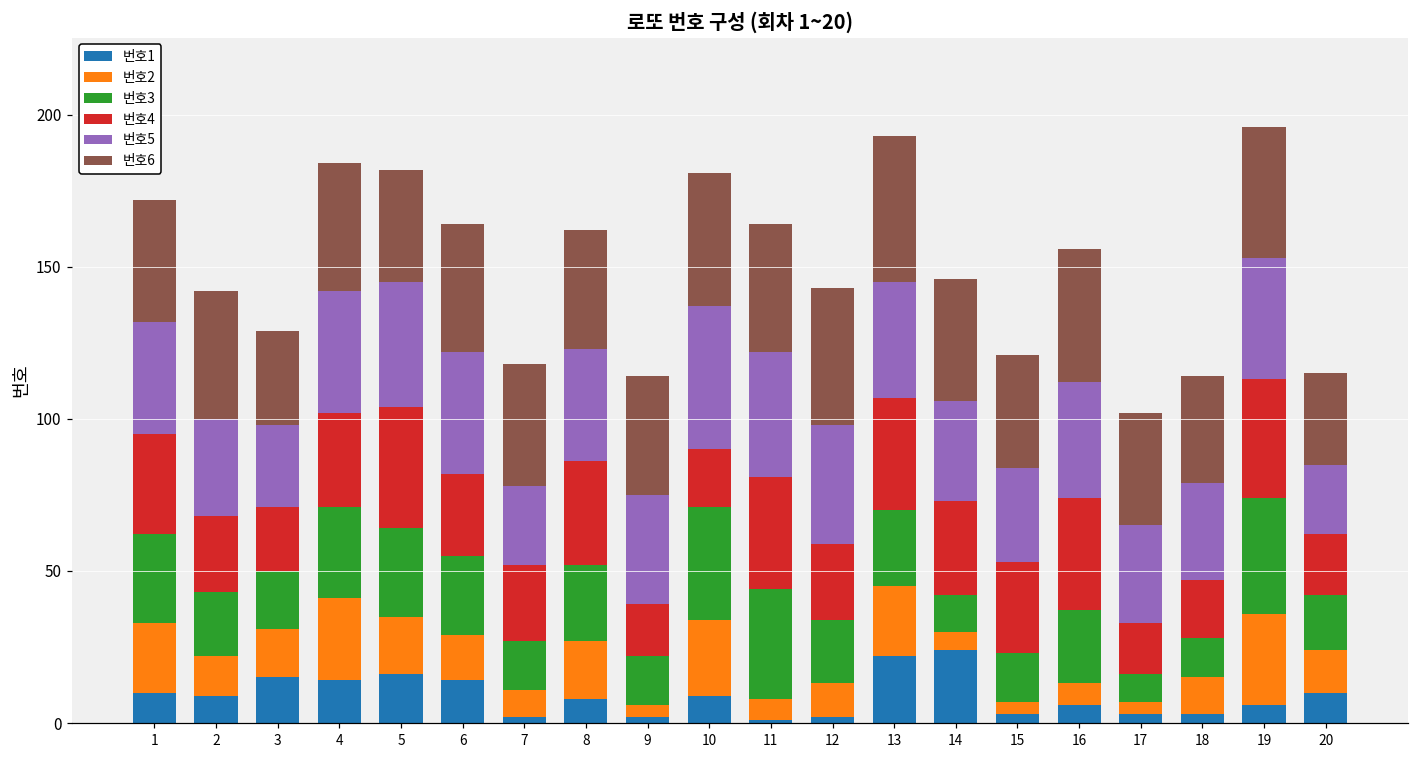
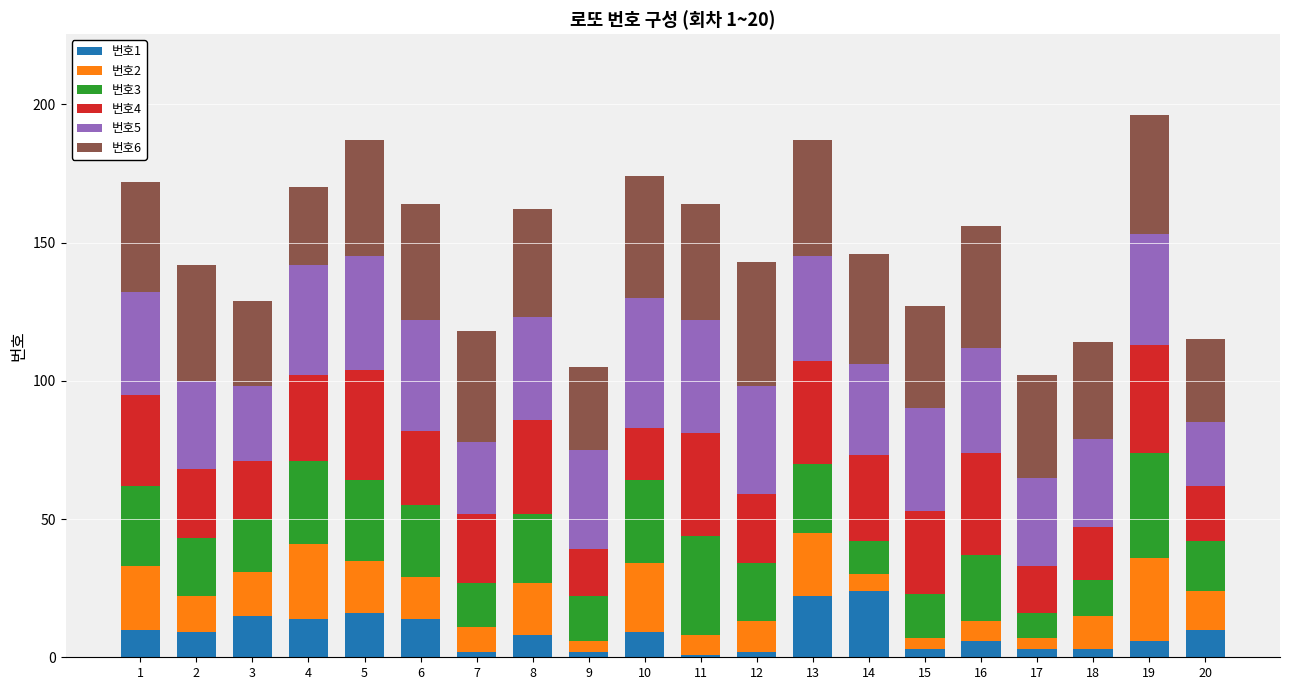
번호6, 4: 42 -> 28
번호6, 5: 37 -> 42
번호6, 9: 39 -> 30
번호3, 10: 37 -> 30
번호6, 13: 48 -> 42
번호5, 15: 31 -> 37
